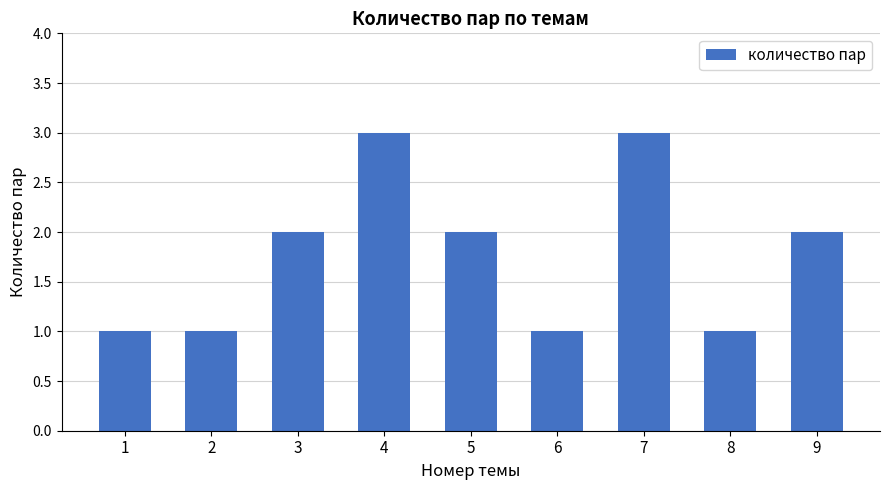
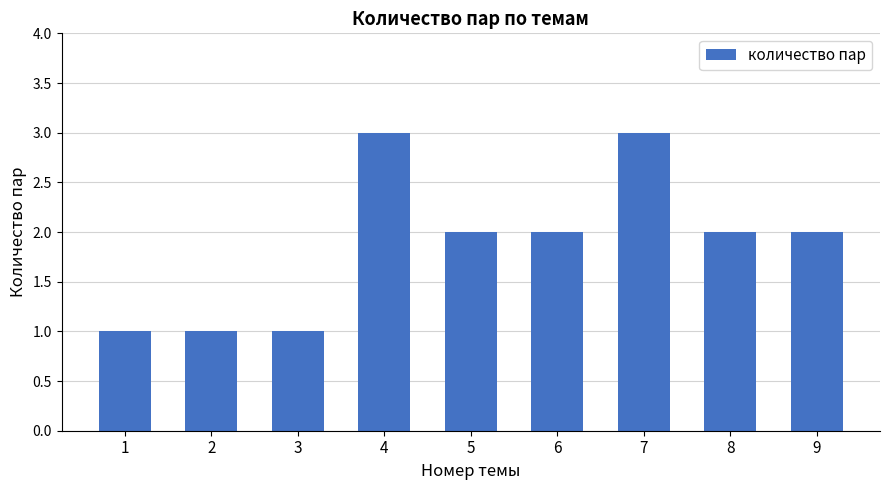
3: 2 -> 1
6: 1 -> 2
8: 1 -> 2
